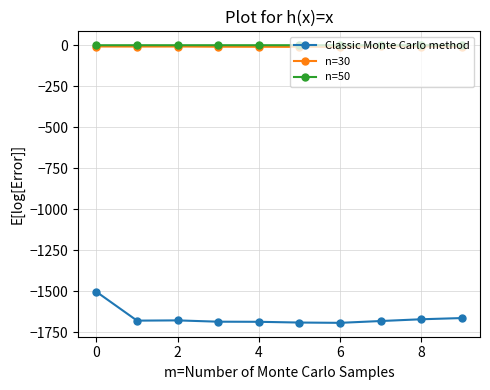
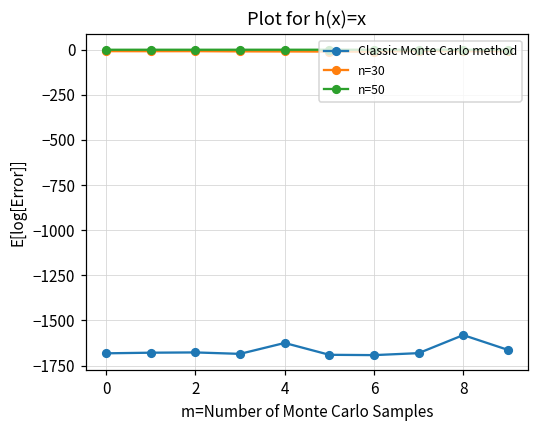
Classic Monte Carlo method, 0: -1500 -> -1680
Classic Monte Carlo method, 4: -1690 -> -1620
Classic Monte Carlo method, 8: -1670 -> -1580
